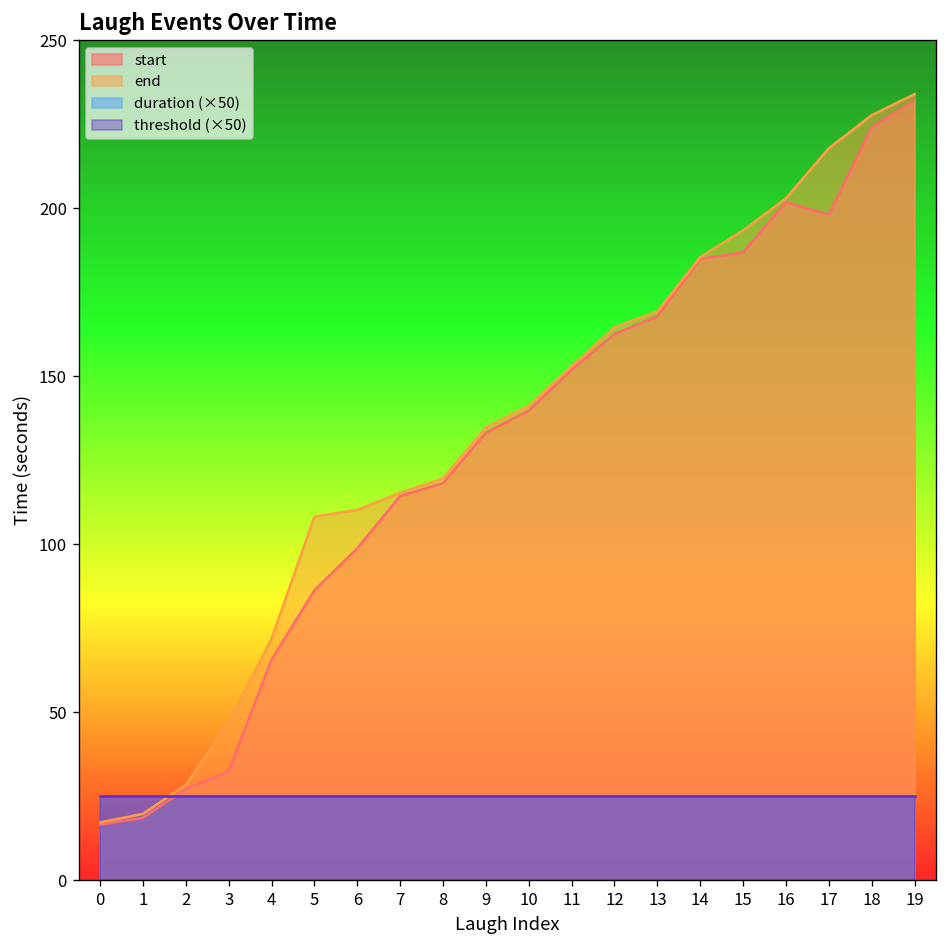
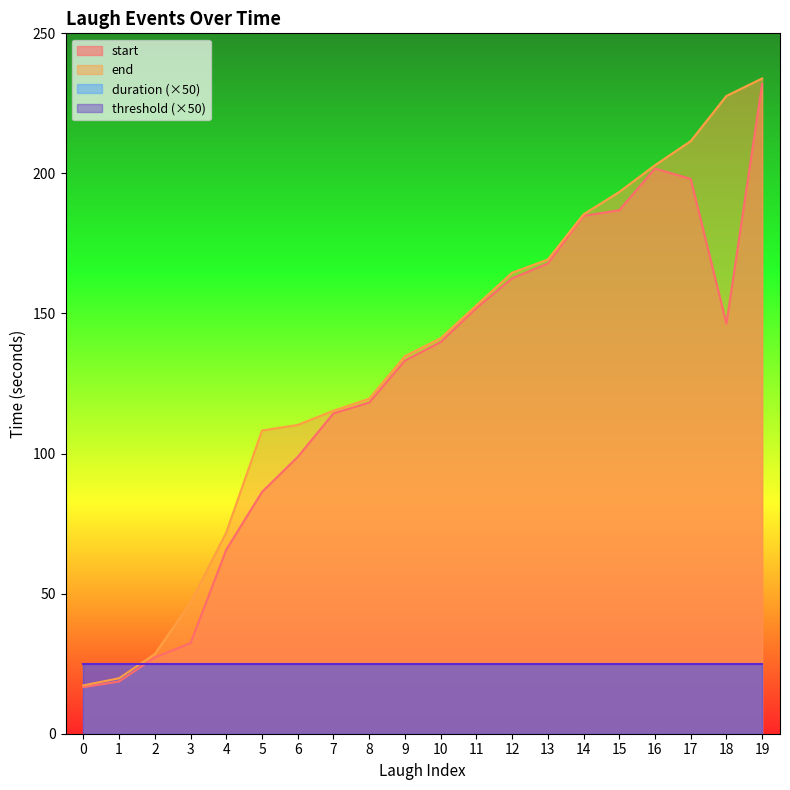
end, 17: 218 -> 212
start, 18: 224 -> 146
